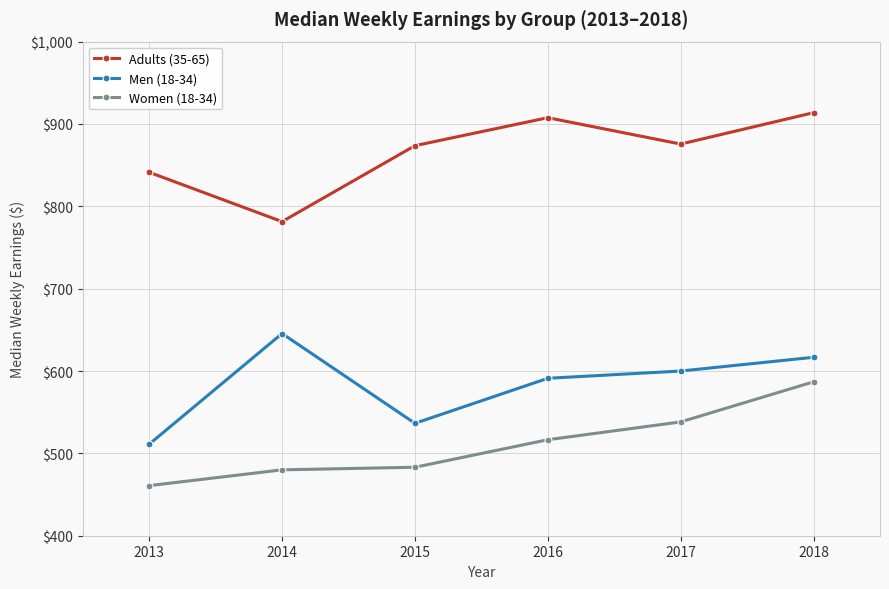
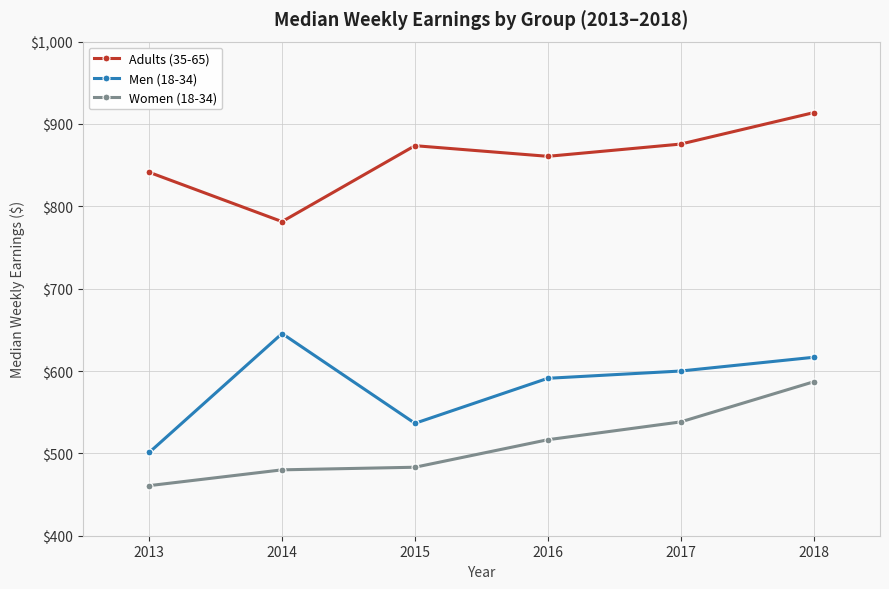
Men (18-34), 2013: $510 -> $500
Adults (35-65), 2016: $910 -> $860
